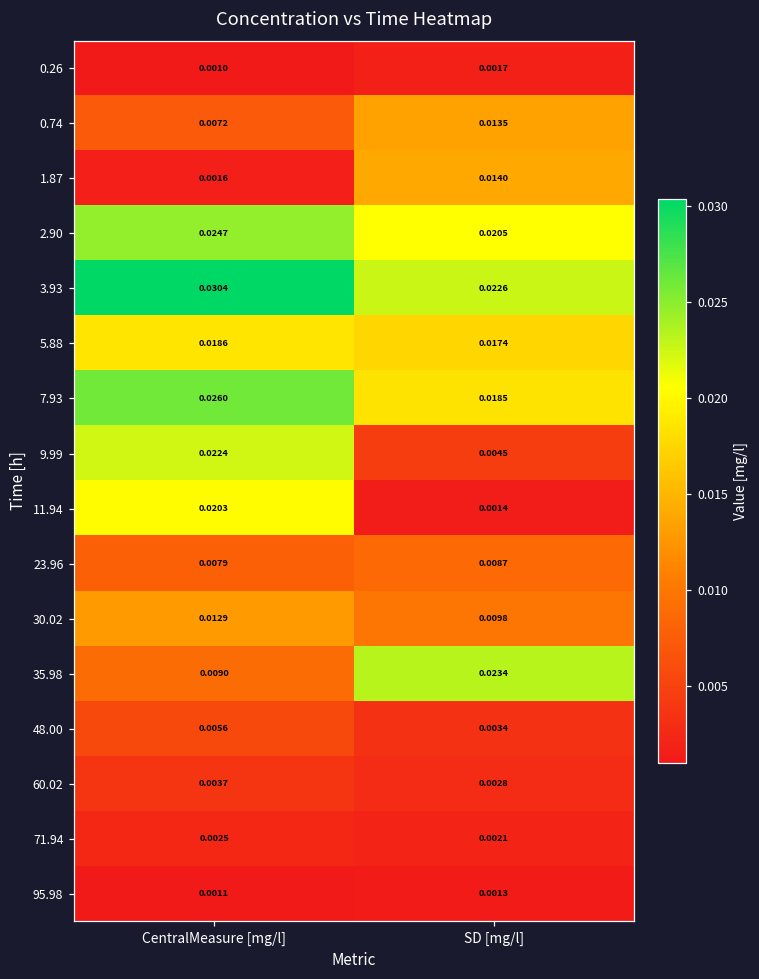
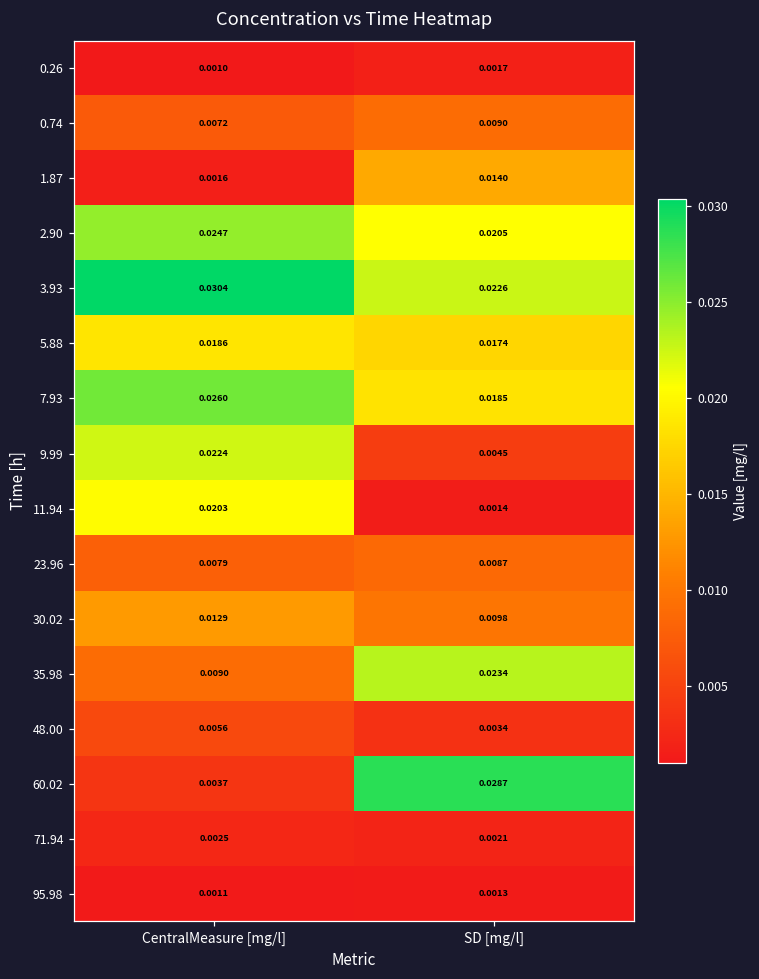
0.74, SD [mg/l]: 0.0135 -> 0.0090
60.02, SD [mg/l]: 0.0028 -> 0.0287
